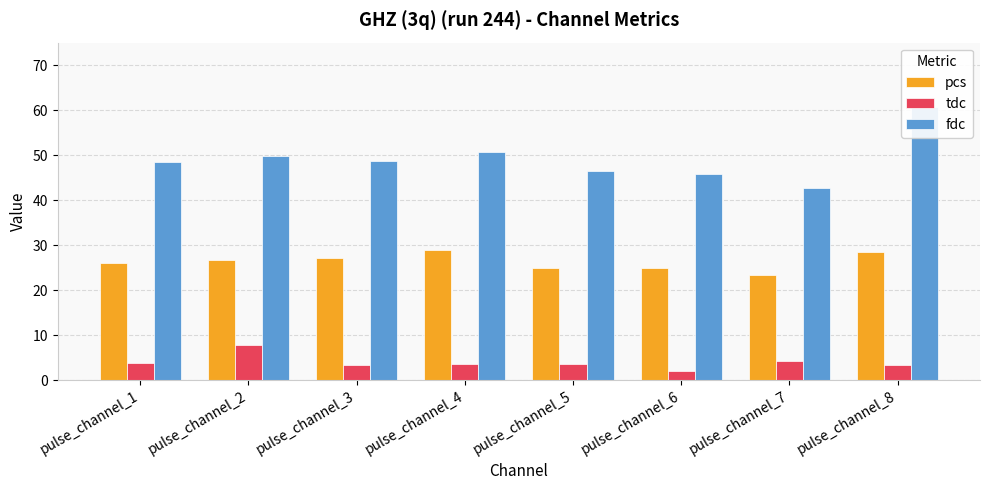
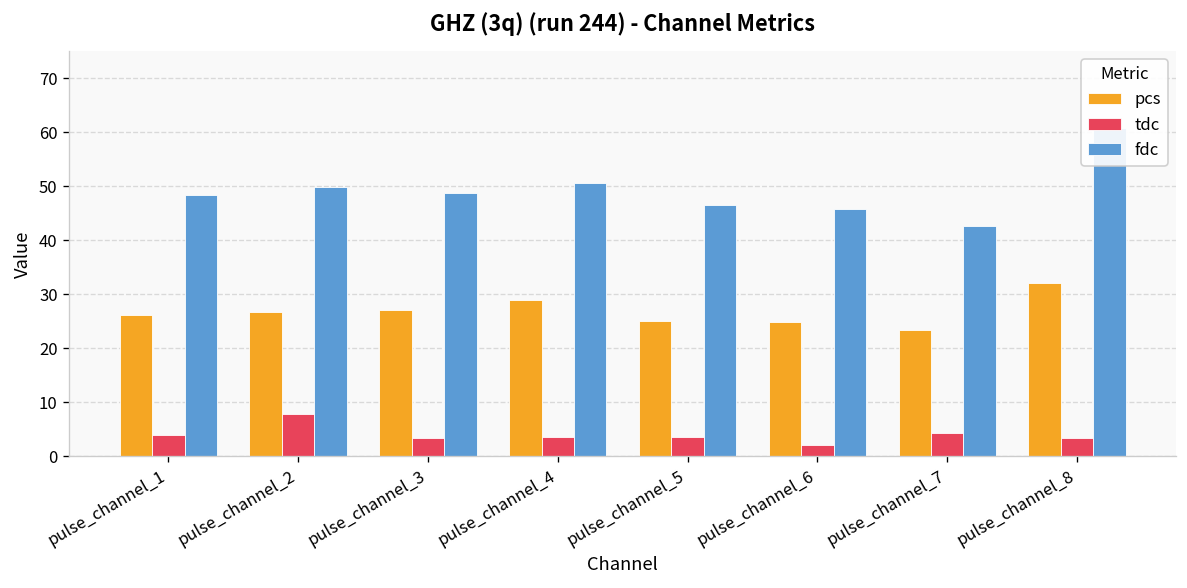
pcs, pulse_channel_8: 28 -> 32
